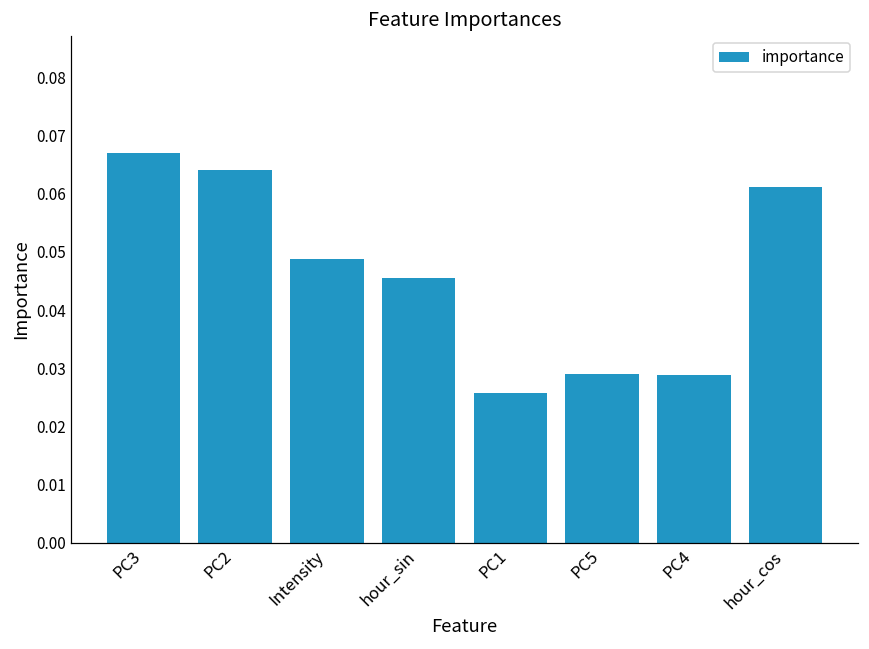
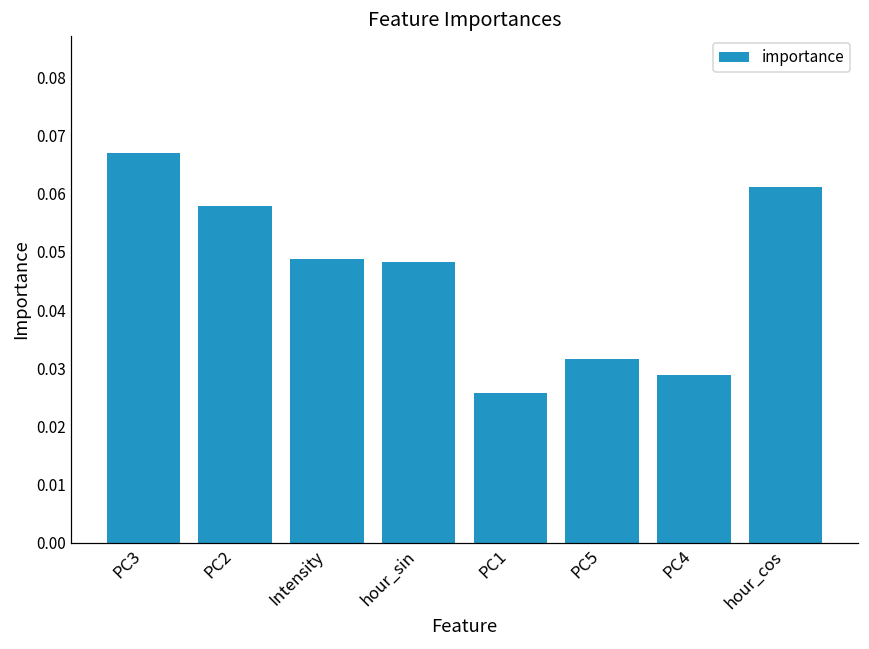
PC2: 0.064 -> 0.058
hour_sin: 0.046 -> 0.048
PC5: 0.029 -> 0.032
